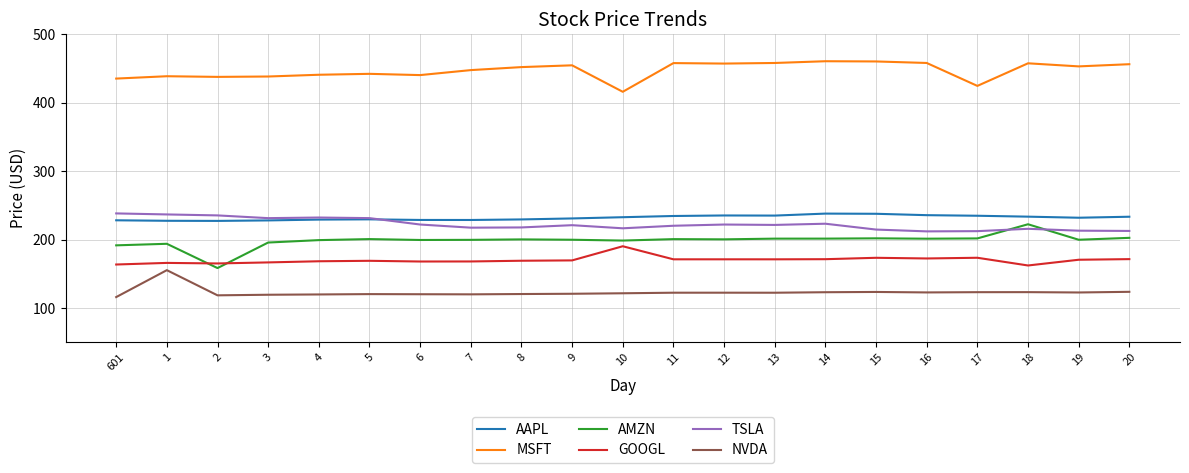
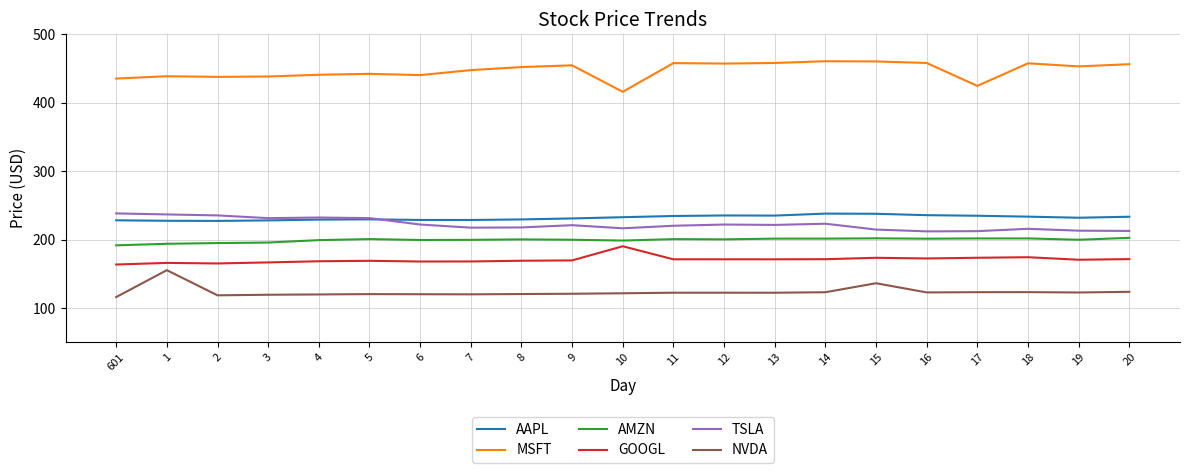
AMZN, 2: 160 -> 190
NVDA, 15: 120 -> 140
AMZN, 18: 220 -> 200
GOOGL, 18: 160 -> 170
